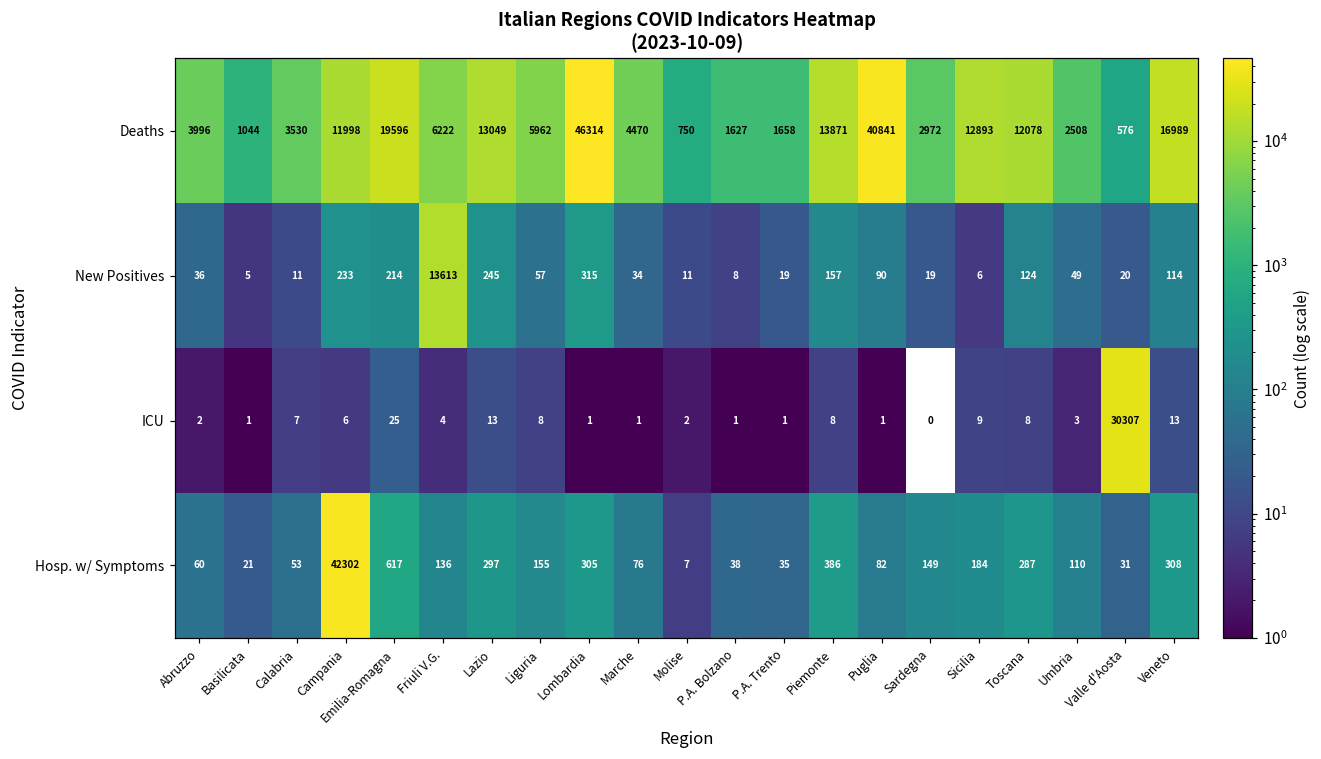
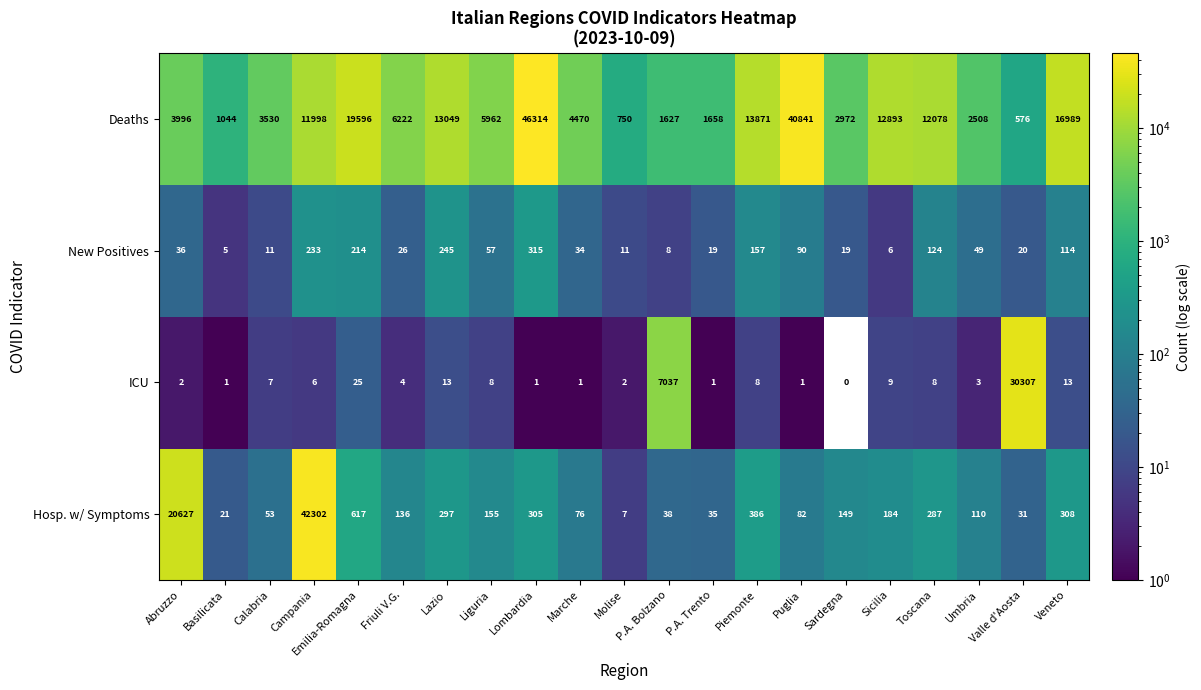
New Positives, Friuli V.G.: 13613 -> 26
ICU, P.A. Bolzano: 1 -> 7037
Hosp. w/ Symptoms, Abruzzo: 60 -> 20627
